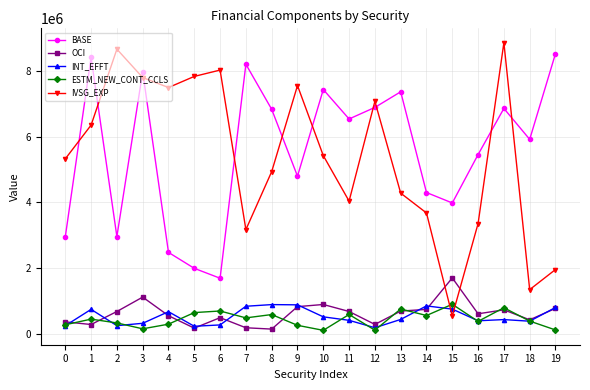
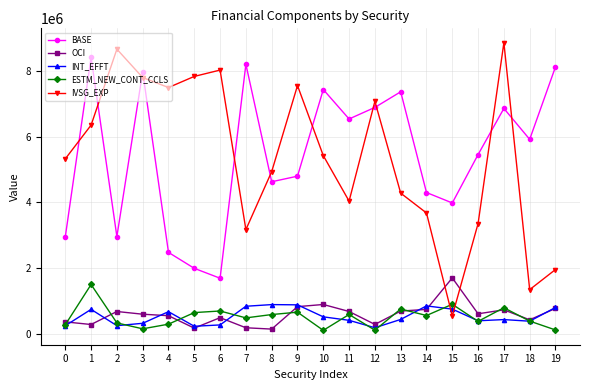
ESTM_NEW_CONT_CCLS, 1: 400000 -> 1500000
OCI, 3: 1100000 -> 600000
BASE, 8: 6800000 -> 4600000
ESTM_NEW_CONT_CCLS, 9: 300000 -> 700000
BASE, 19: 8500000 -> 8100000
